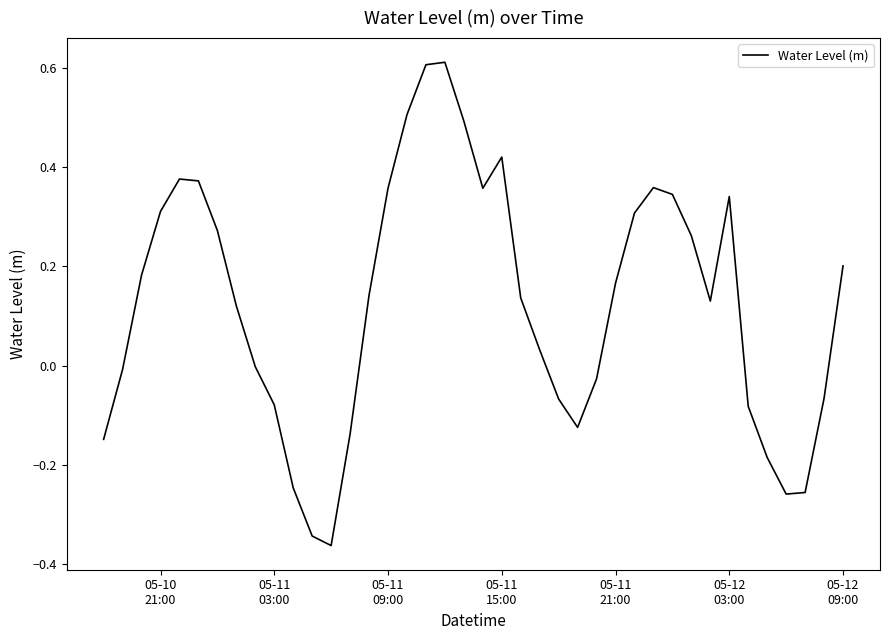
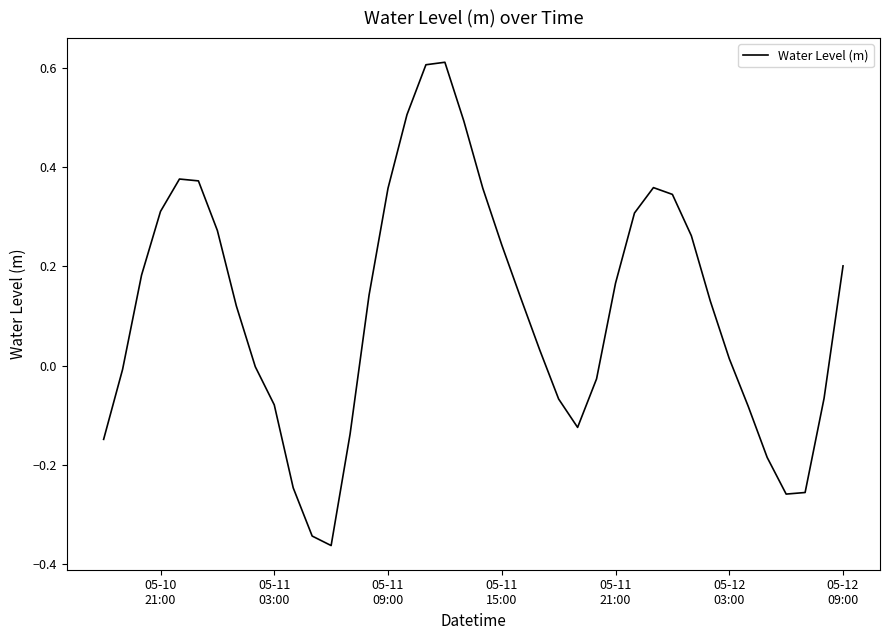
05-11 15:00: 0.42 -> 0.24
05-12 03:00: 0.34 -> 0.01
